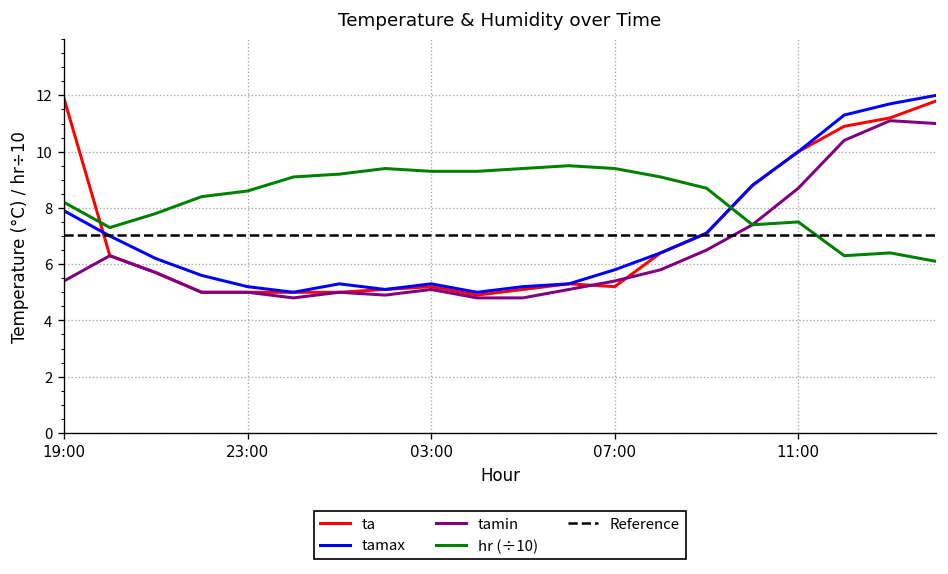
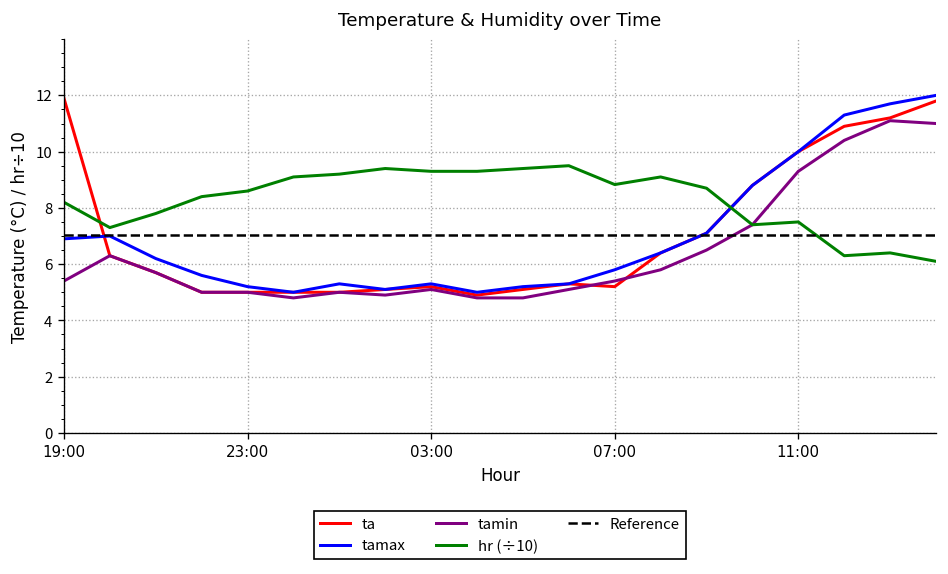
tamax, 19:00: 7.9 -> 6.9
hr (÷10), 07:00: 9.4 -> 8.8
tamin, 11:00: 8.7 -> 9.3
